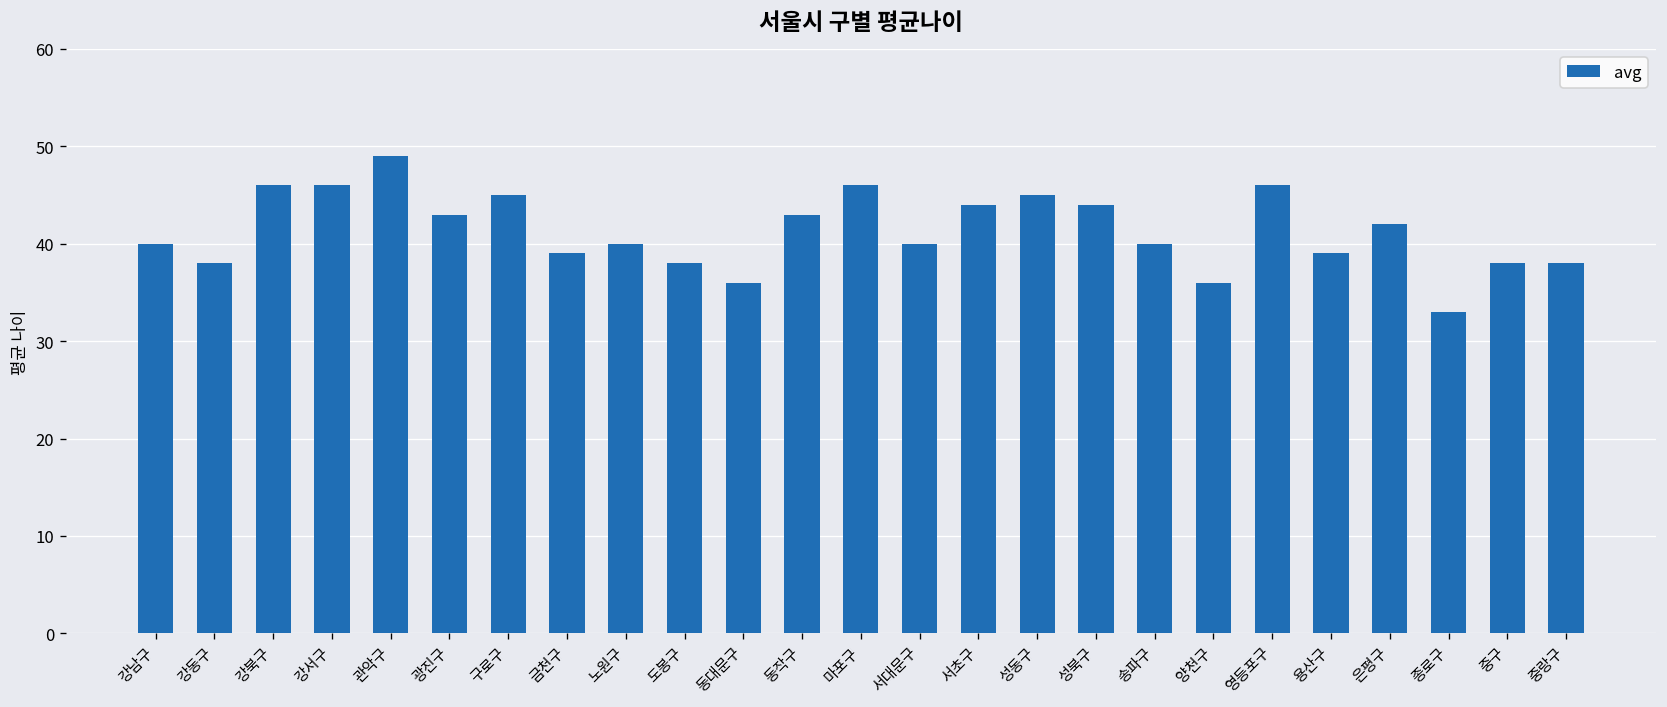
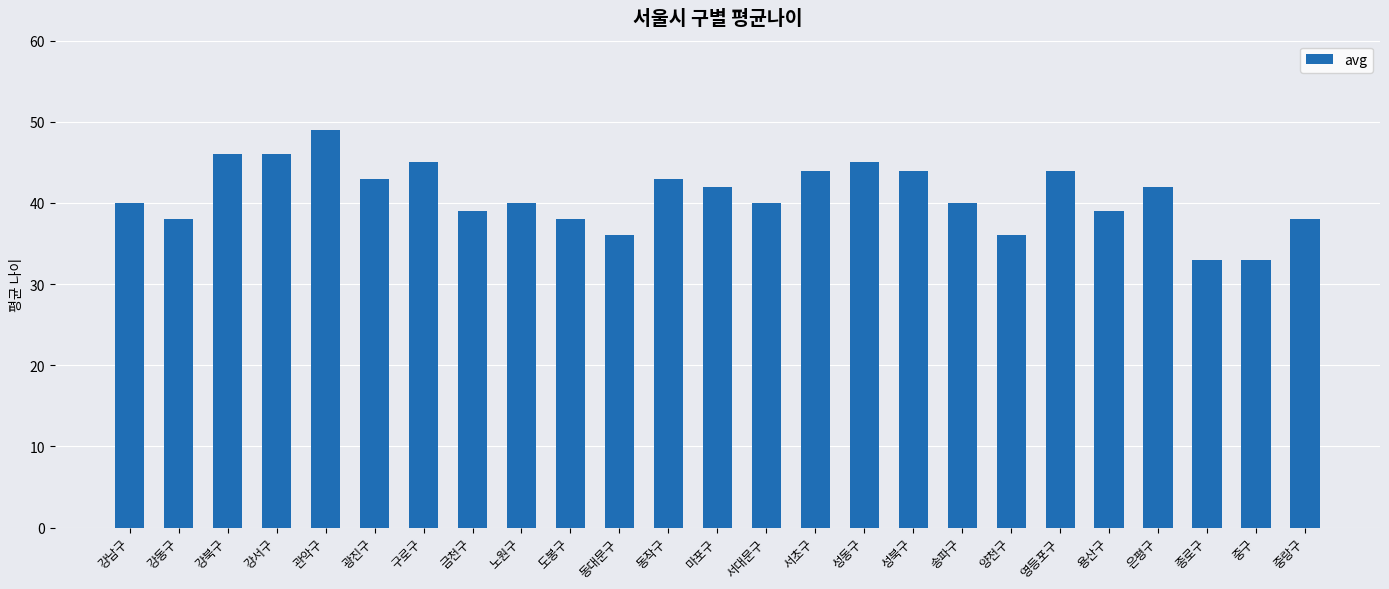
마포구: 46 -> 42
영등포구: 46 -> 44
중구: 38 -> 33
